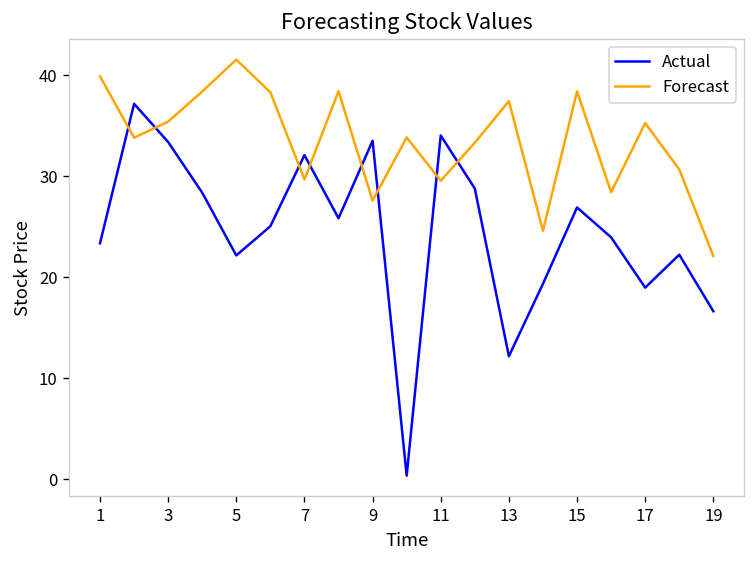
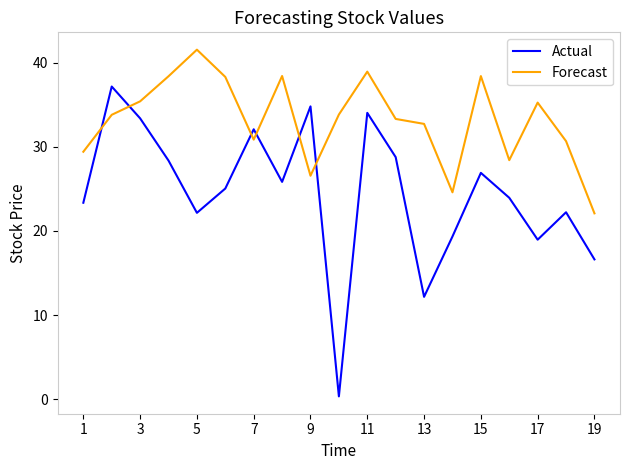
Forecast, 1: 40 -> 29
Forecast, 7: 30 -> 31
Actual, 9: 34 -> 35
Forecast, 9: 28 -> 27
Forecast, 11: 30 -> 39
Forecast, 13: 37 -> 33
